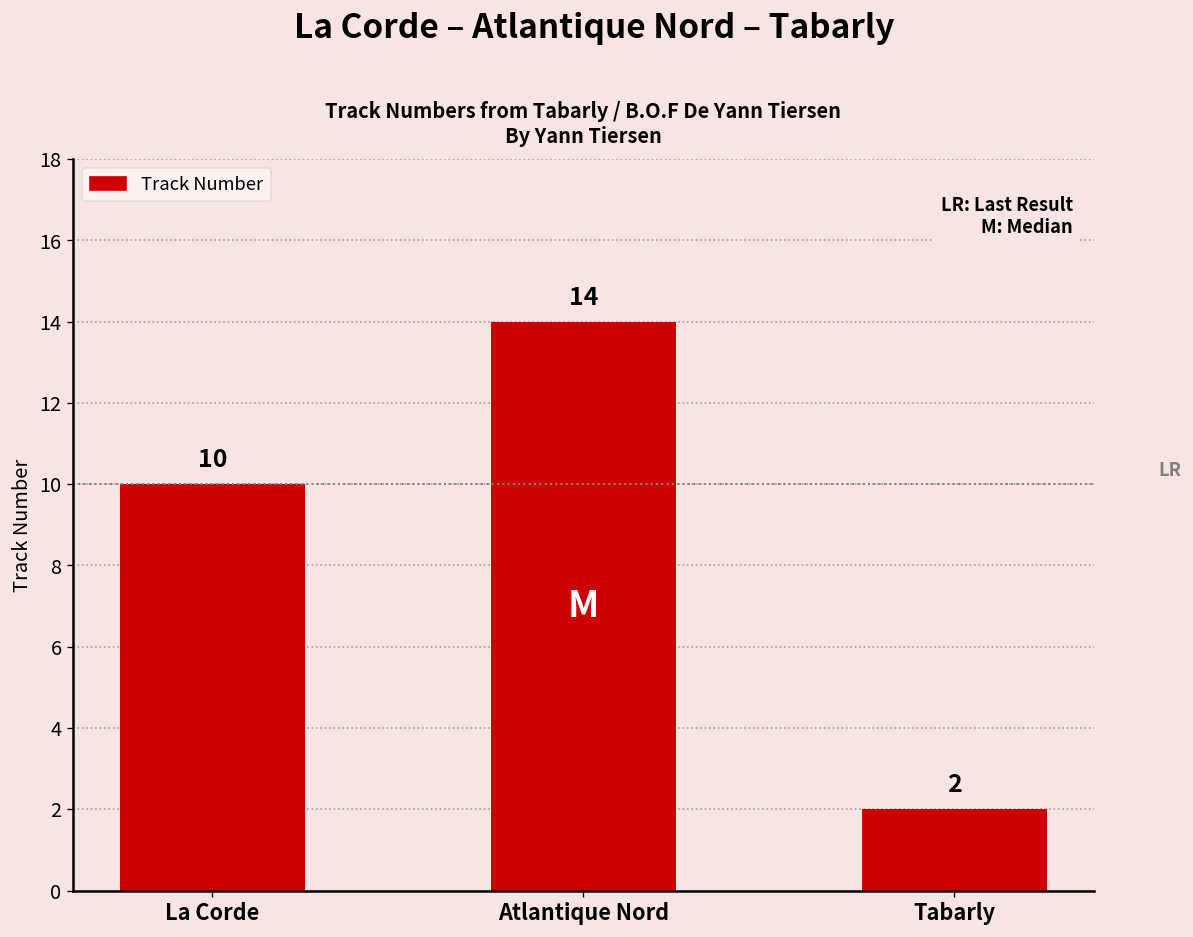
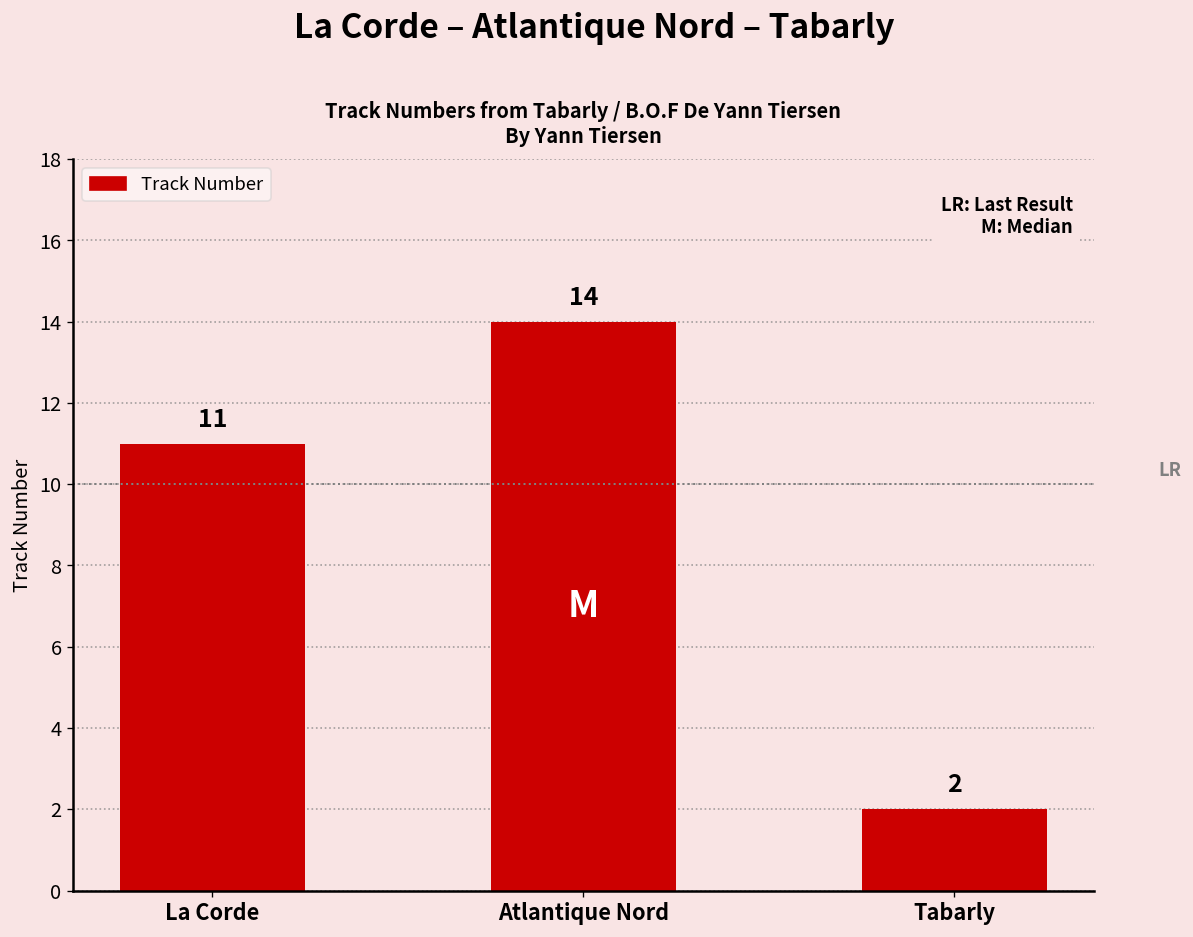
La Corde: 10 -> 11
